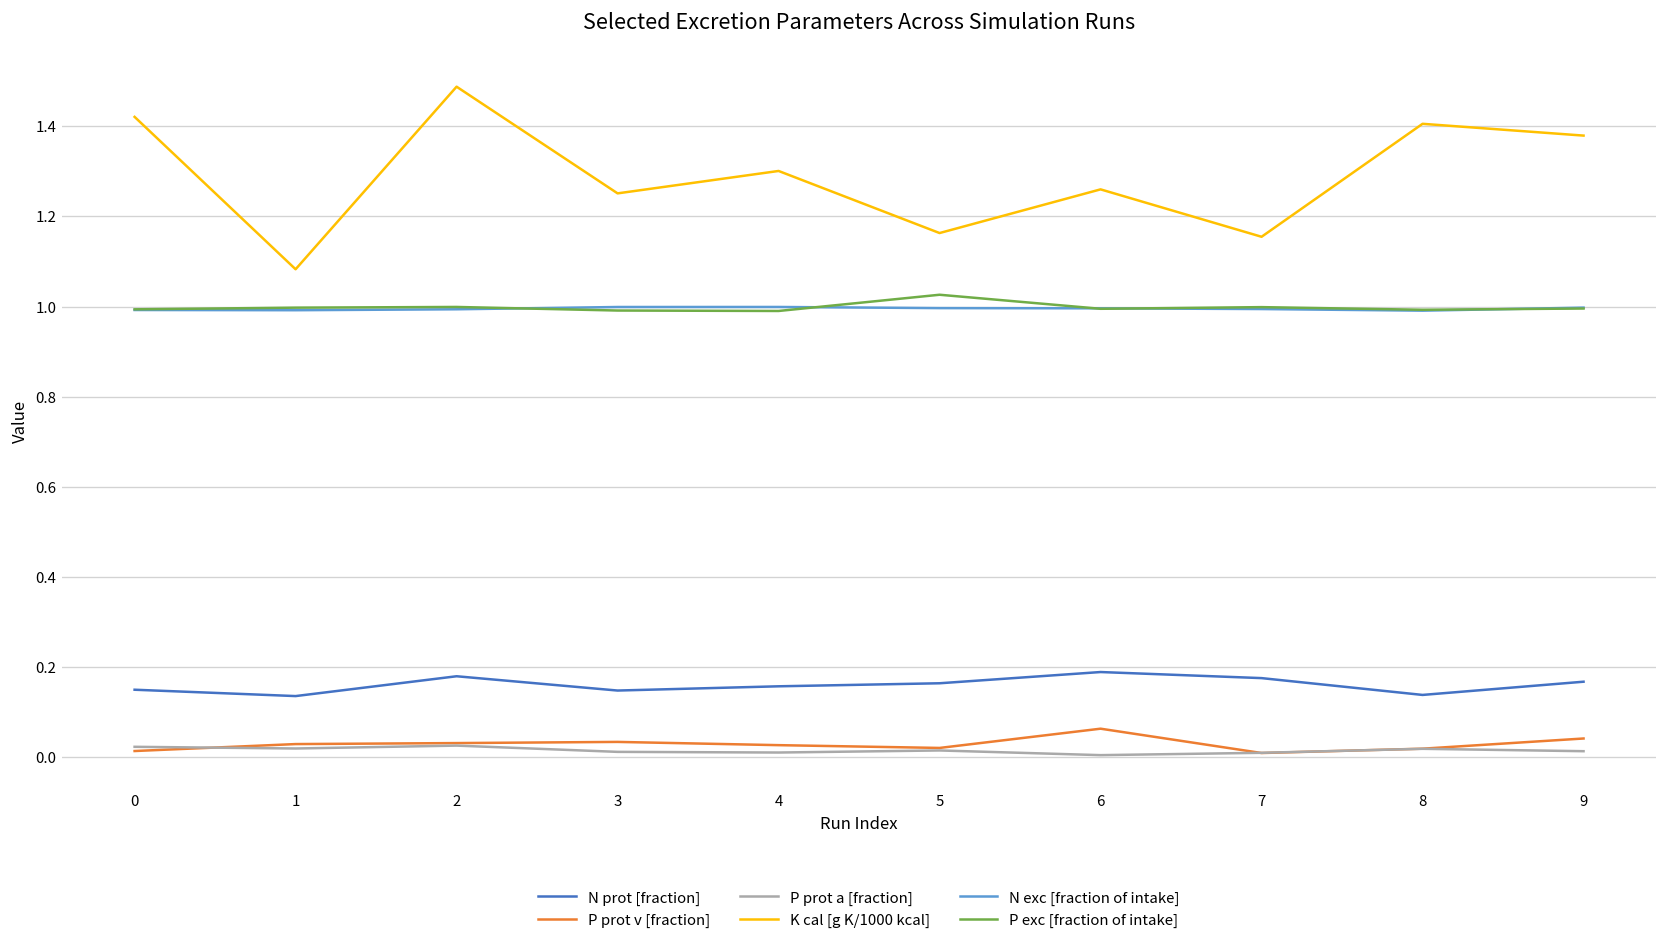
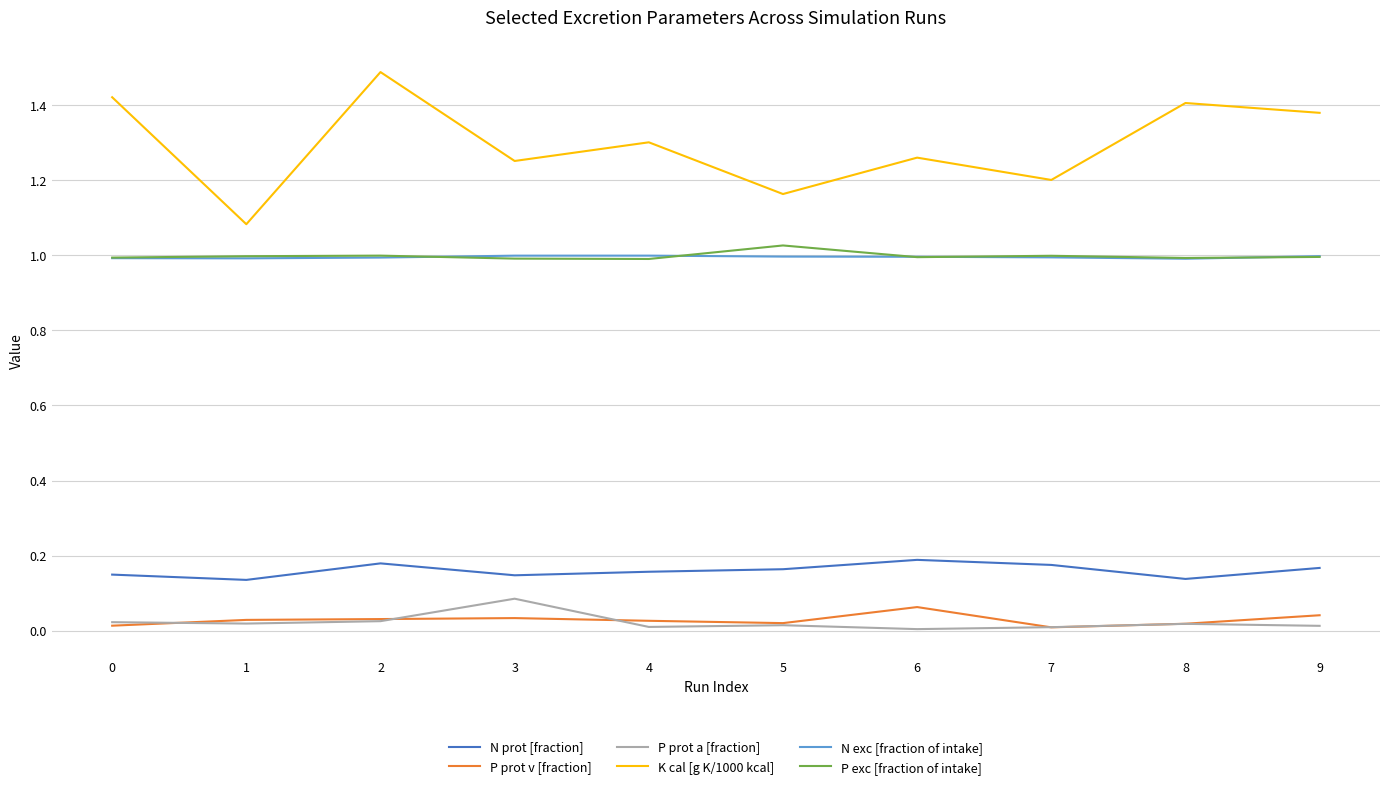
P prot a [fraction], 3: 0.01 -> 0.09
K cal [g K/1000 kcal], 7: 1.15 -> 1.20
